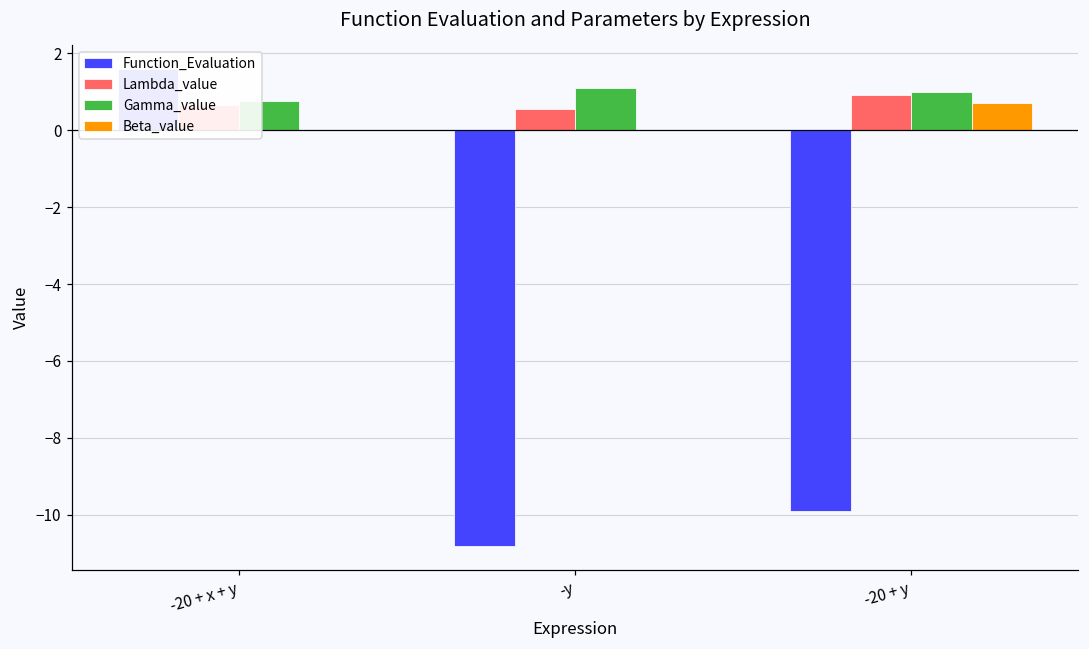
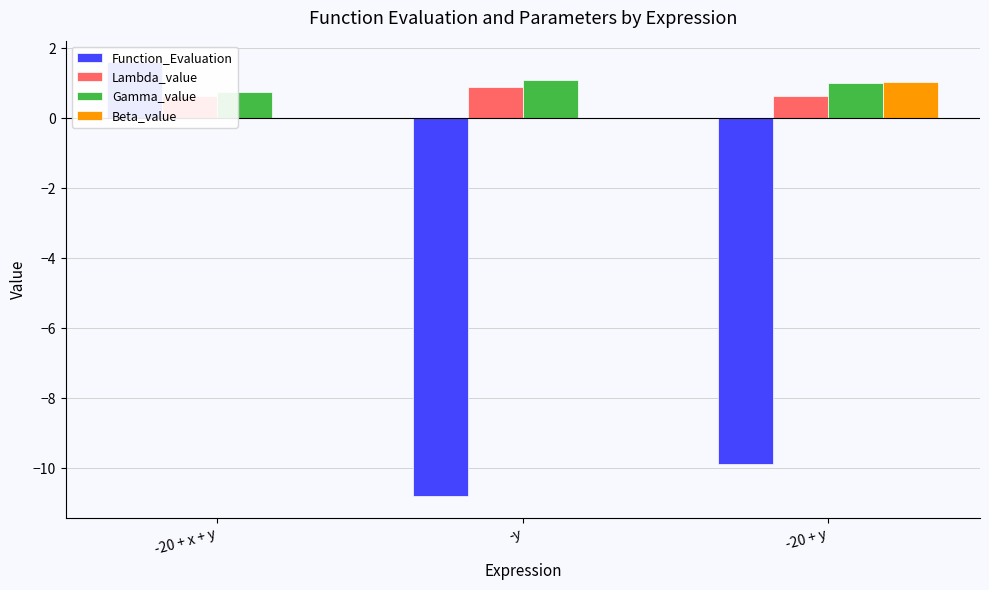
Lambda_value, -y: 0.6 -> 0.9
Lambda_value, -20 + y: 0.9 -> 0.7
Beta_value, -20 + y: 0.7 -> 1.0
